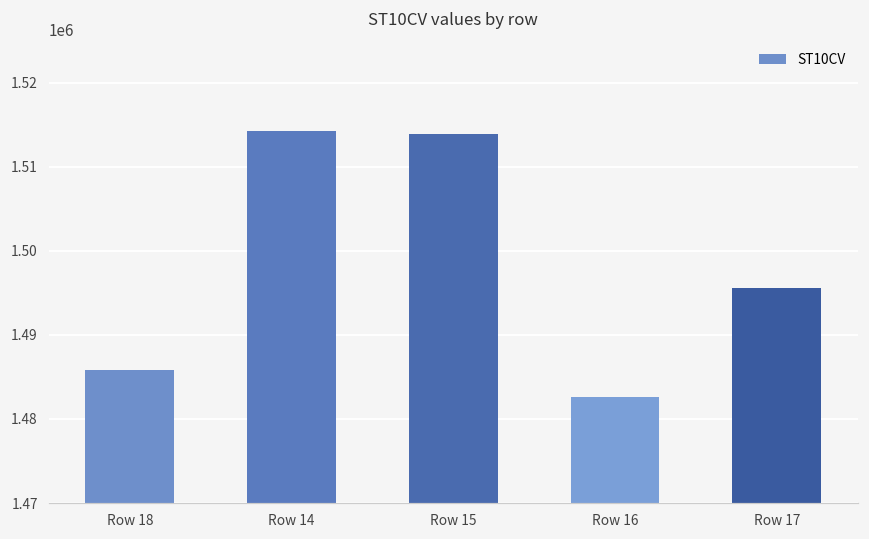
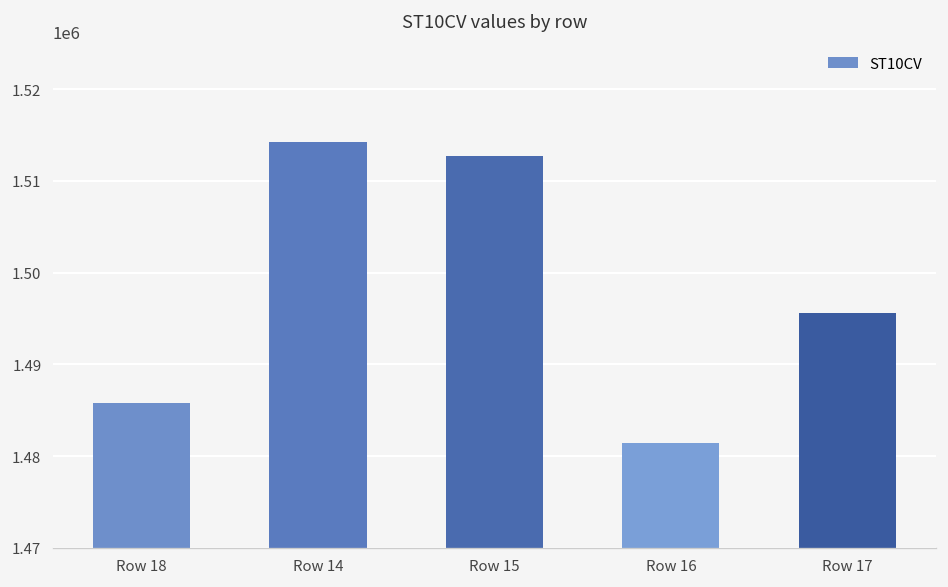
Row 15: 1514000 -> 1513000
Row 16: 1483000 -> 1481000
